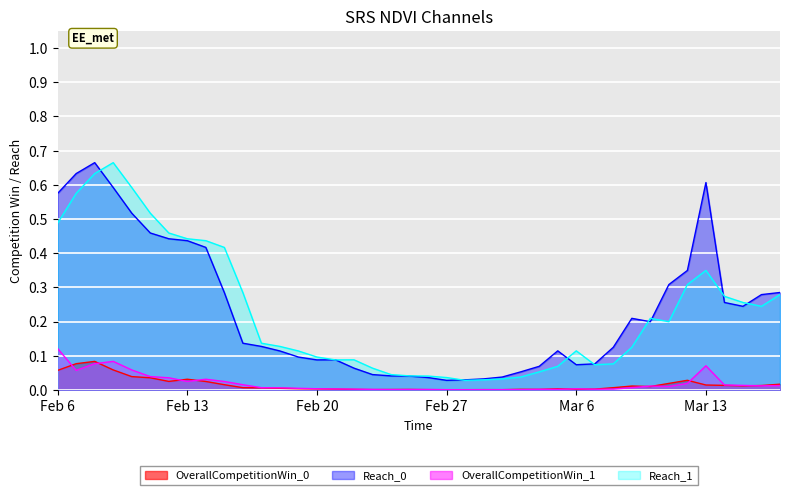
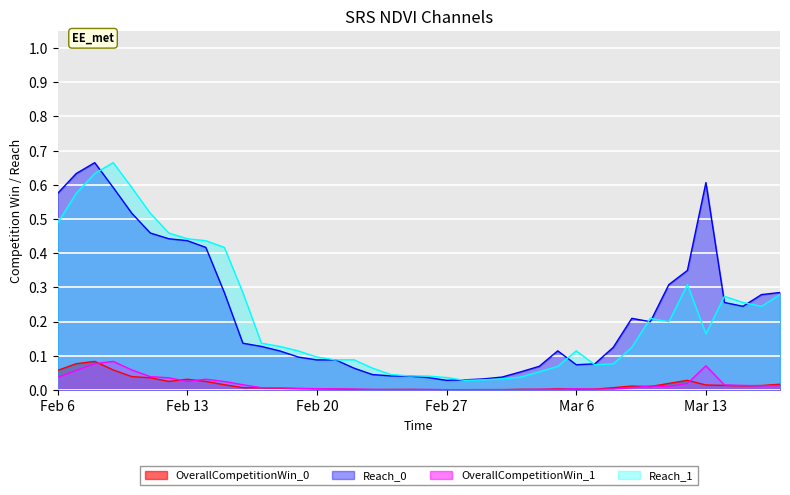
OverallCompetitionWin_1, Feb 6: 0.12 -> 0.04
Reach_1, Mar 13: 0.35 -> 0.16
